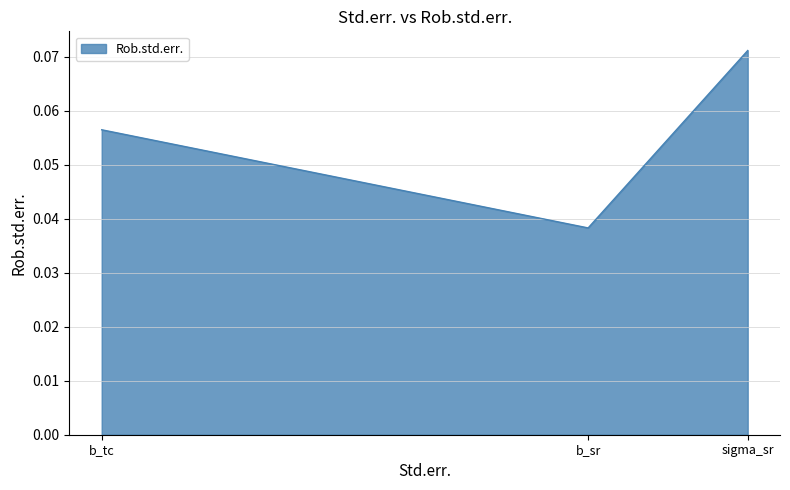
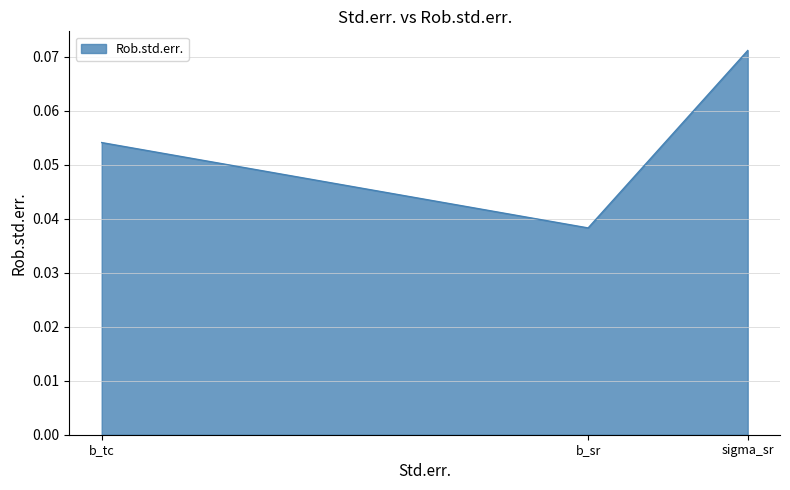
b_tc: 0.057 -> 0.054
